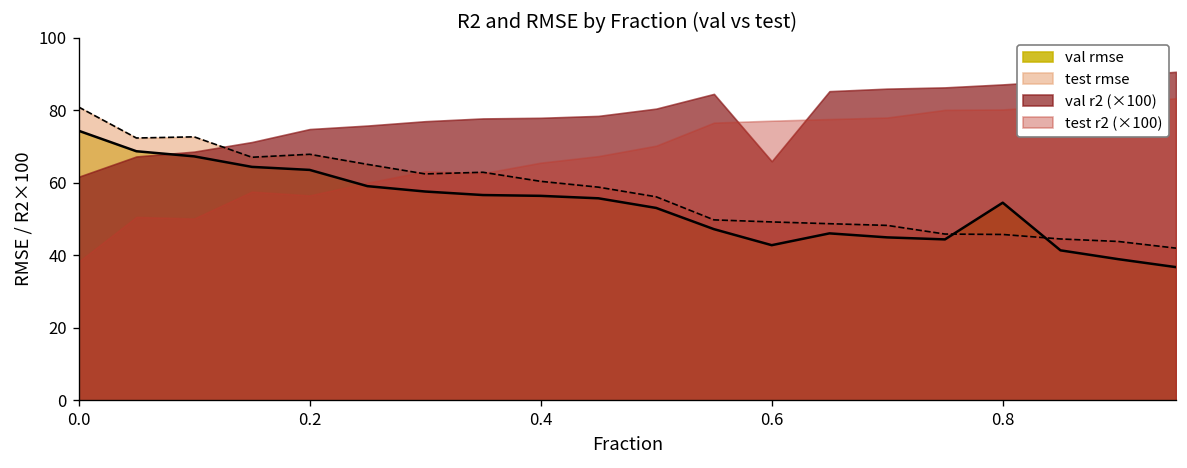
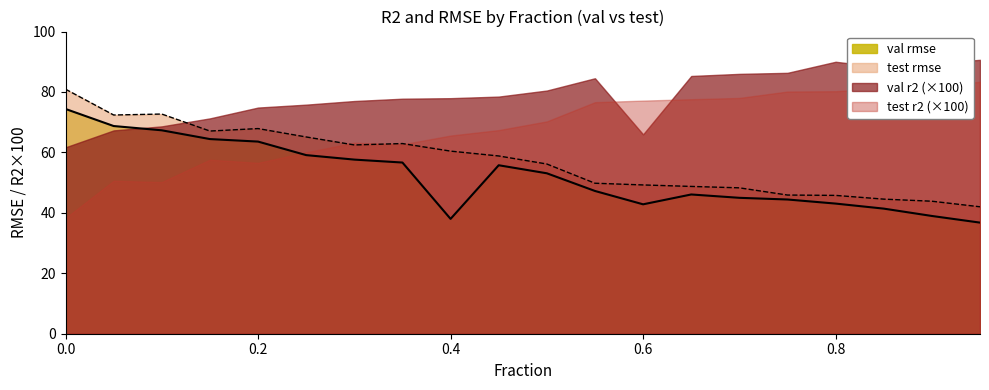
val rmse, 0.4: 56 -> 38
val rmse, 0.8: 55 -> 43
val r2 (×100), 0.8: 87 -> 90
